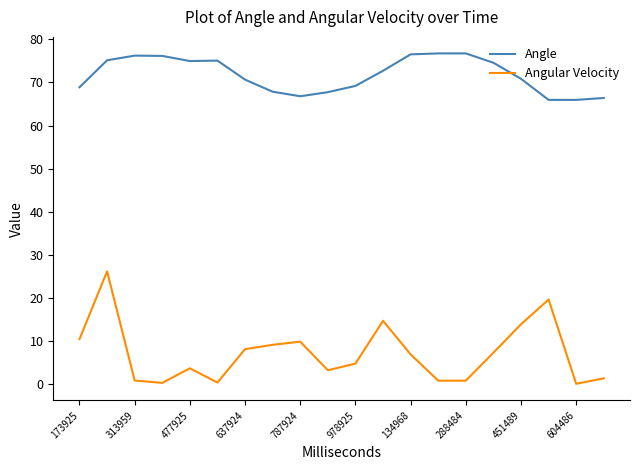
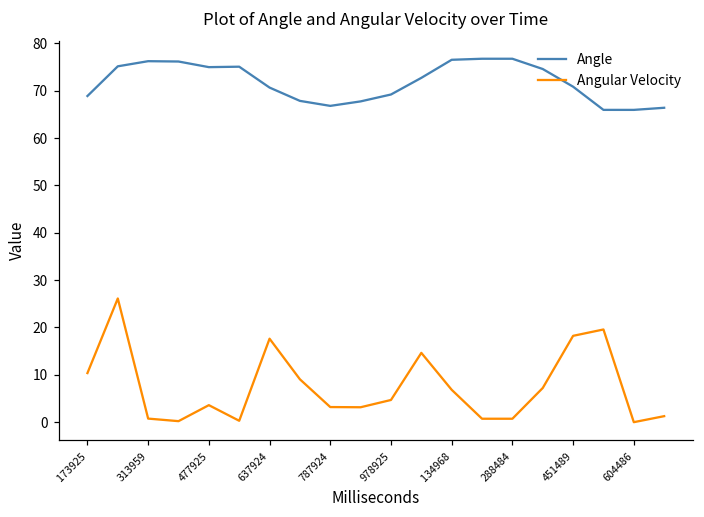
Angular Velocity, 637924: 8 -> 18
Angular Velocity, 787924: 10 -> 3
Angular Velocity, 451489: 14 -> 18
